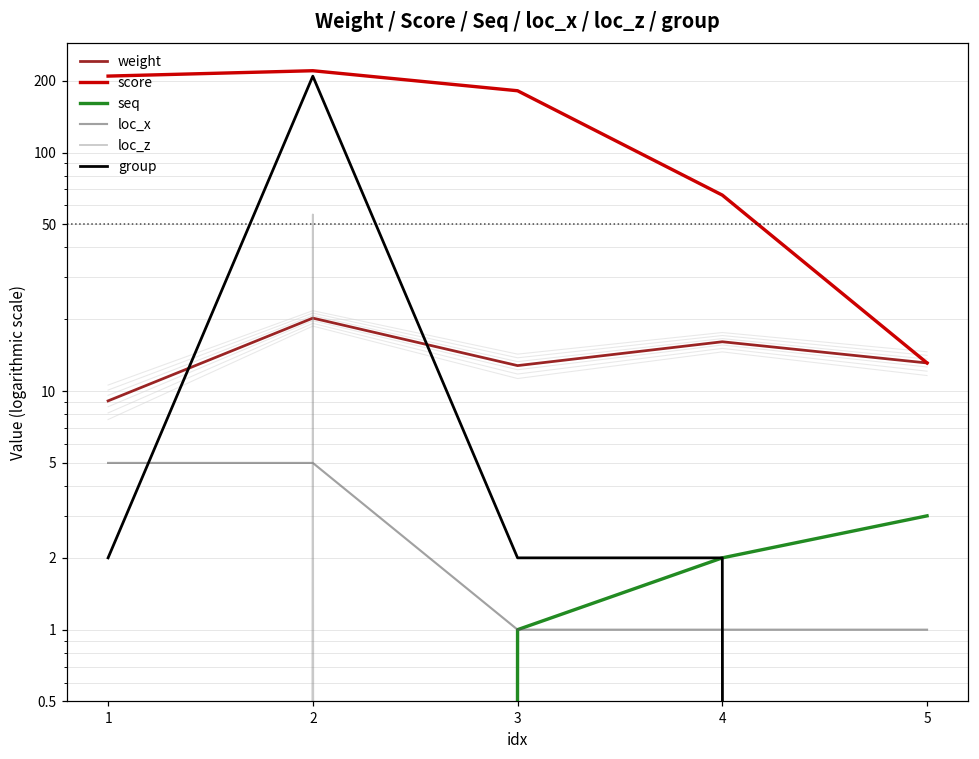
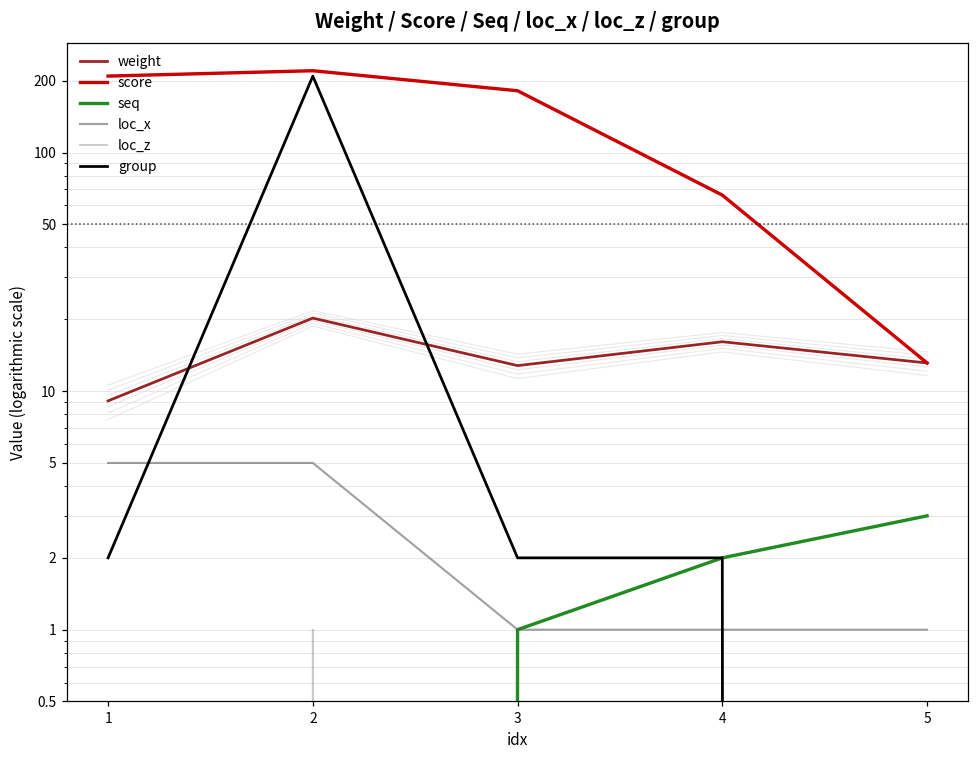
loc_z, 2: 55 -> 1
